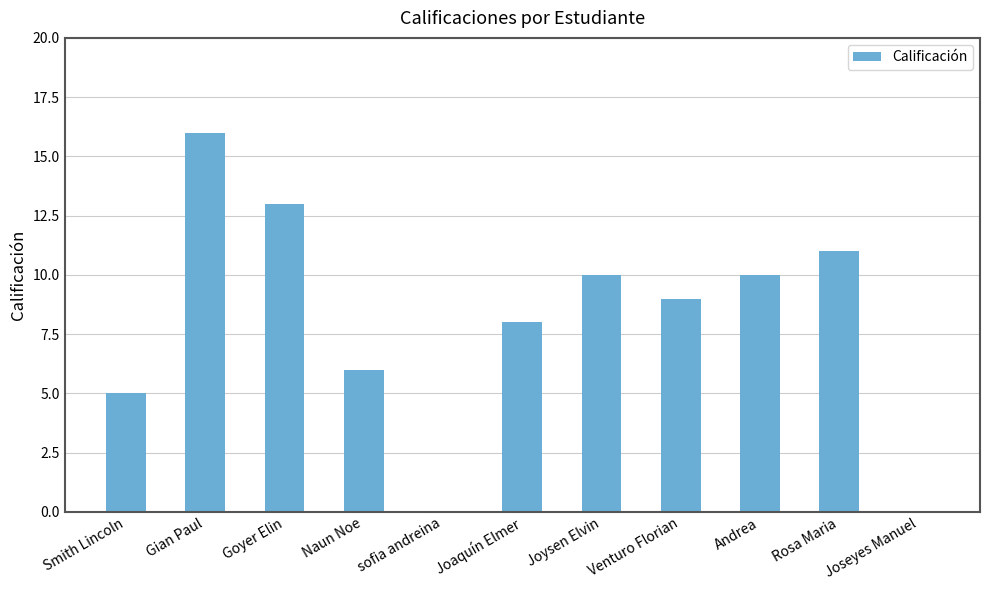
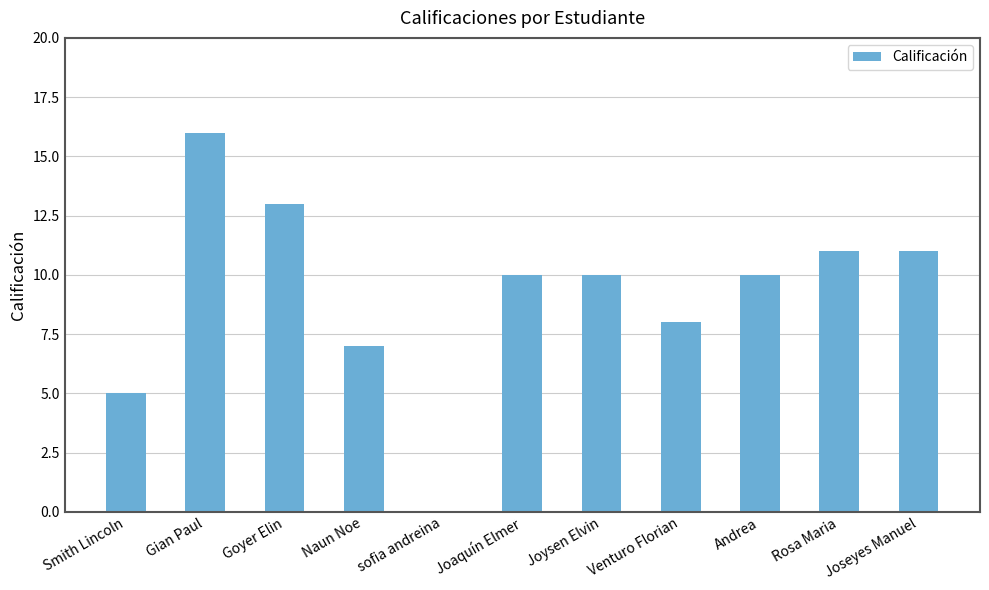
Naun Noe: 6 -> 7
Joaquín Elmer: 8 -> 10
Venturo Florian: 9 -> 8
Joseyes Manuel: 0 -> 11
